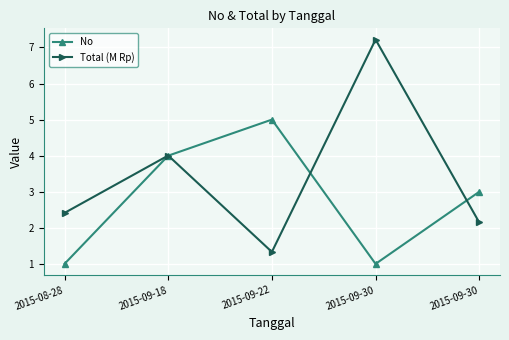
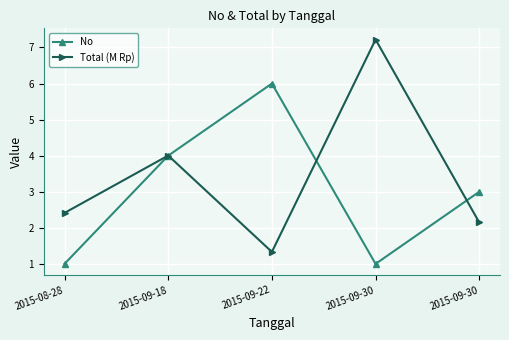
No, 2015-09-22: 5 -> 6
